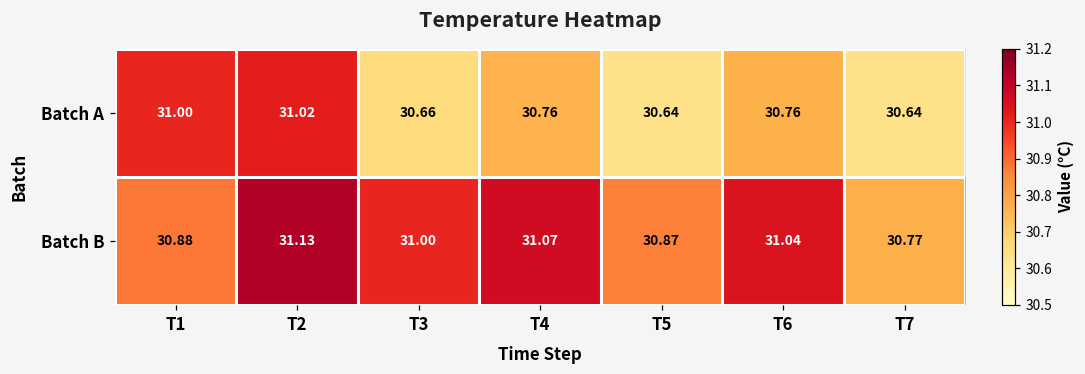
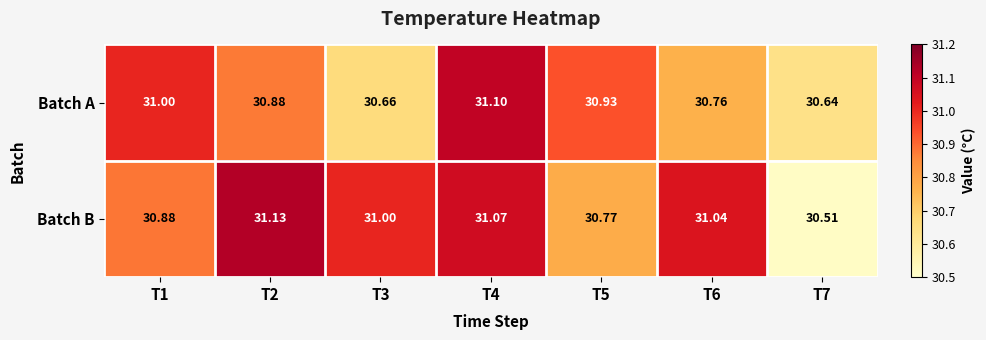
Batch A, T2: 31.02 -> 30.88
Batch A, T4: 30.76 -> 31.10
Batch A, T5: 30.64 -> 30.93
Batch B, T5: 30.87 -> 30.77
Batch B, T7: 30.77 -> 30.51
